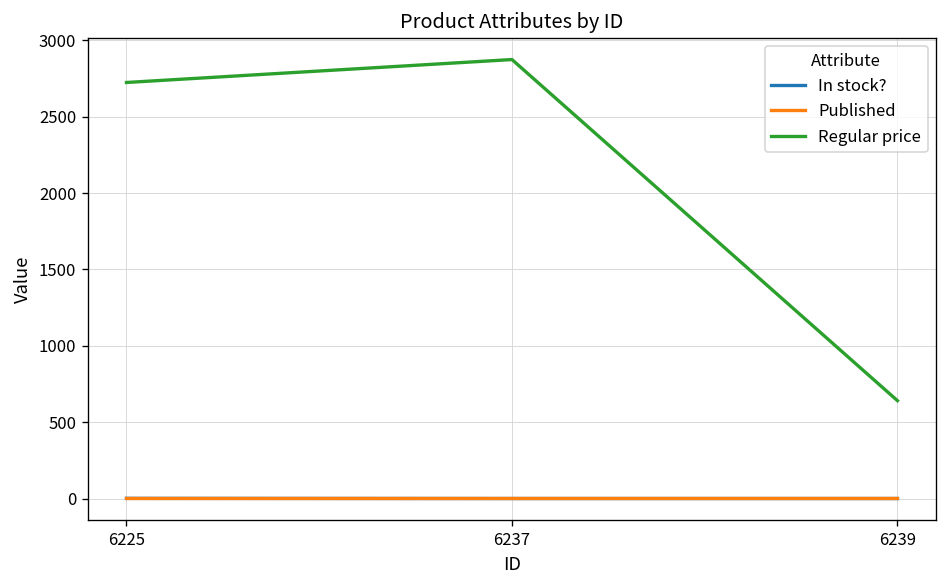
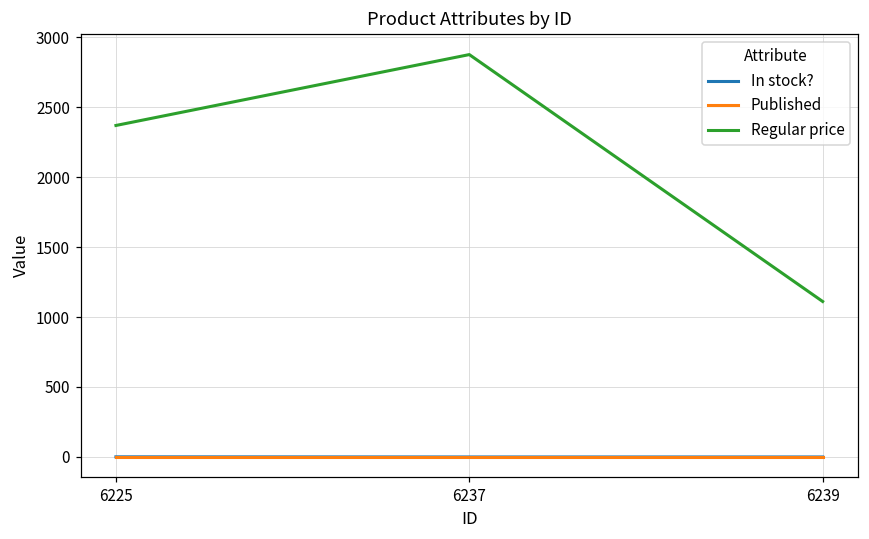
Regular price, 6225: 2720 -> 2370
Regular price, 6239: 640 -> 1110
